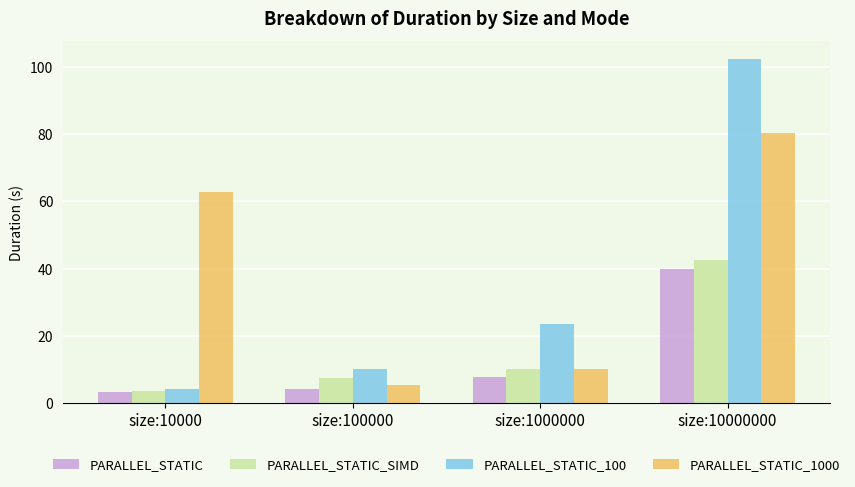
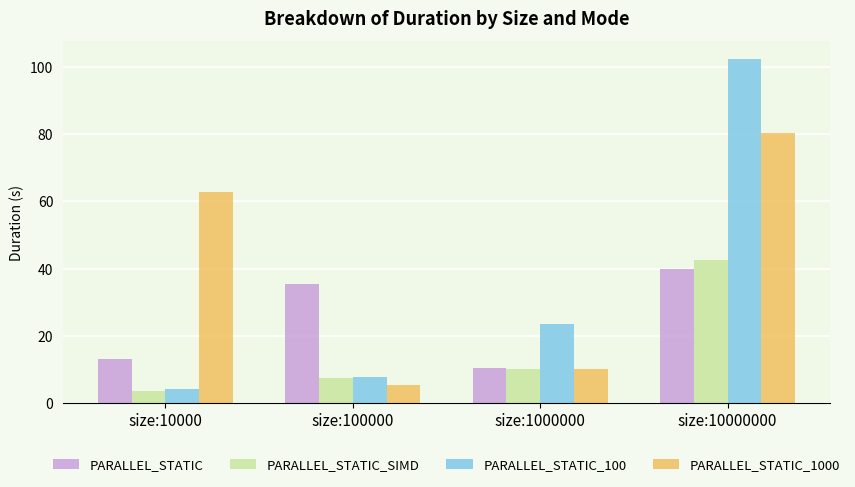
PARALLEL_STATIC, size:10000: 3 -> 13
PARALLEL_STATIC, size:100000: 4 -> 35
PARALLEL_STATIC_100, size:100000: 10 -> 8
PARALLEL_STATIC, size:1000000: 8 -> 10
